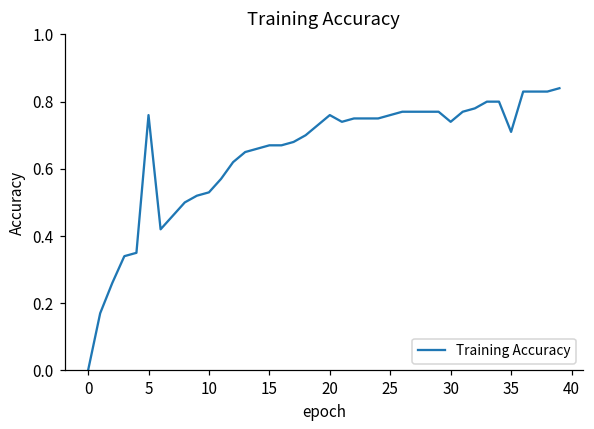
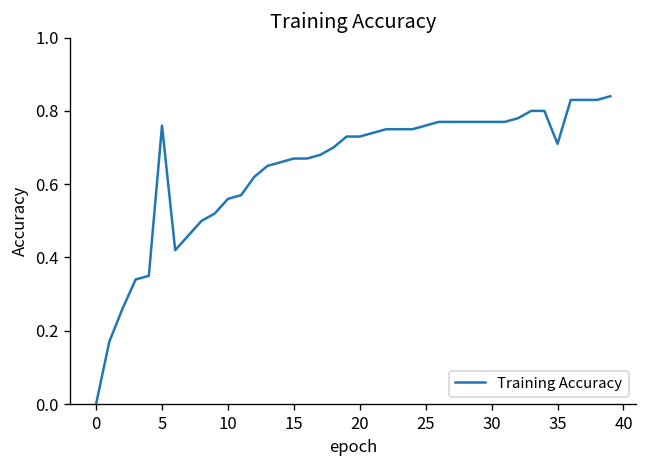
10: 0.53 -> 0.56
20: 0.76 -> 0.73
30: 0.74 -> 0.77
